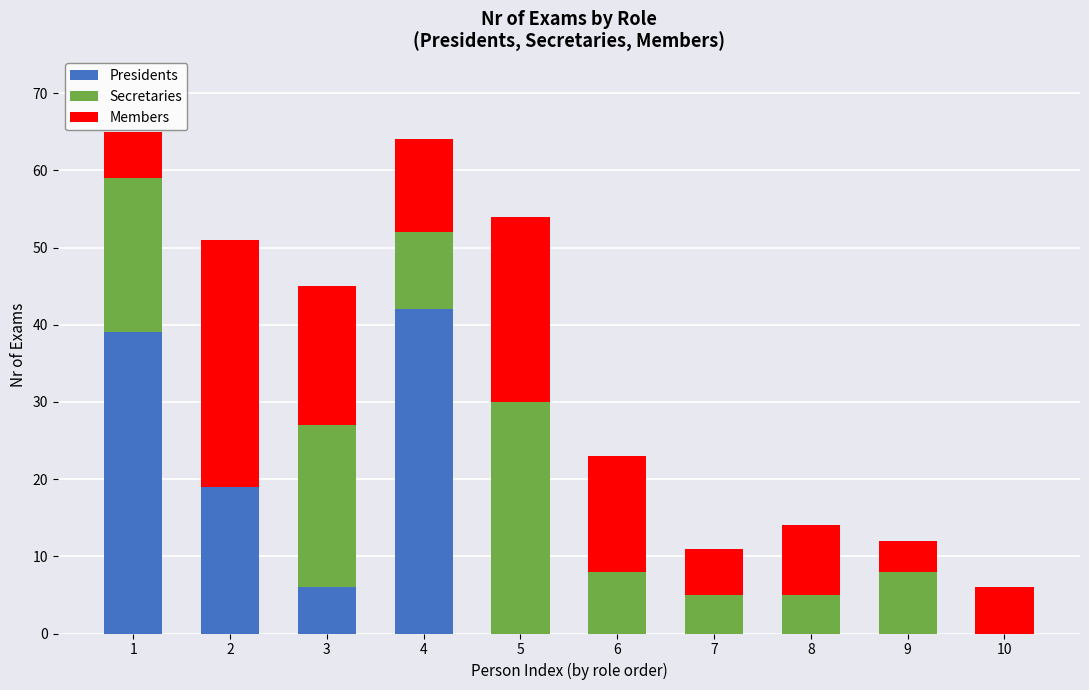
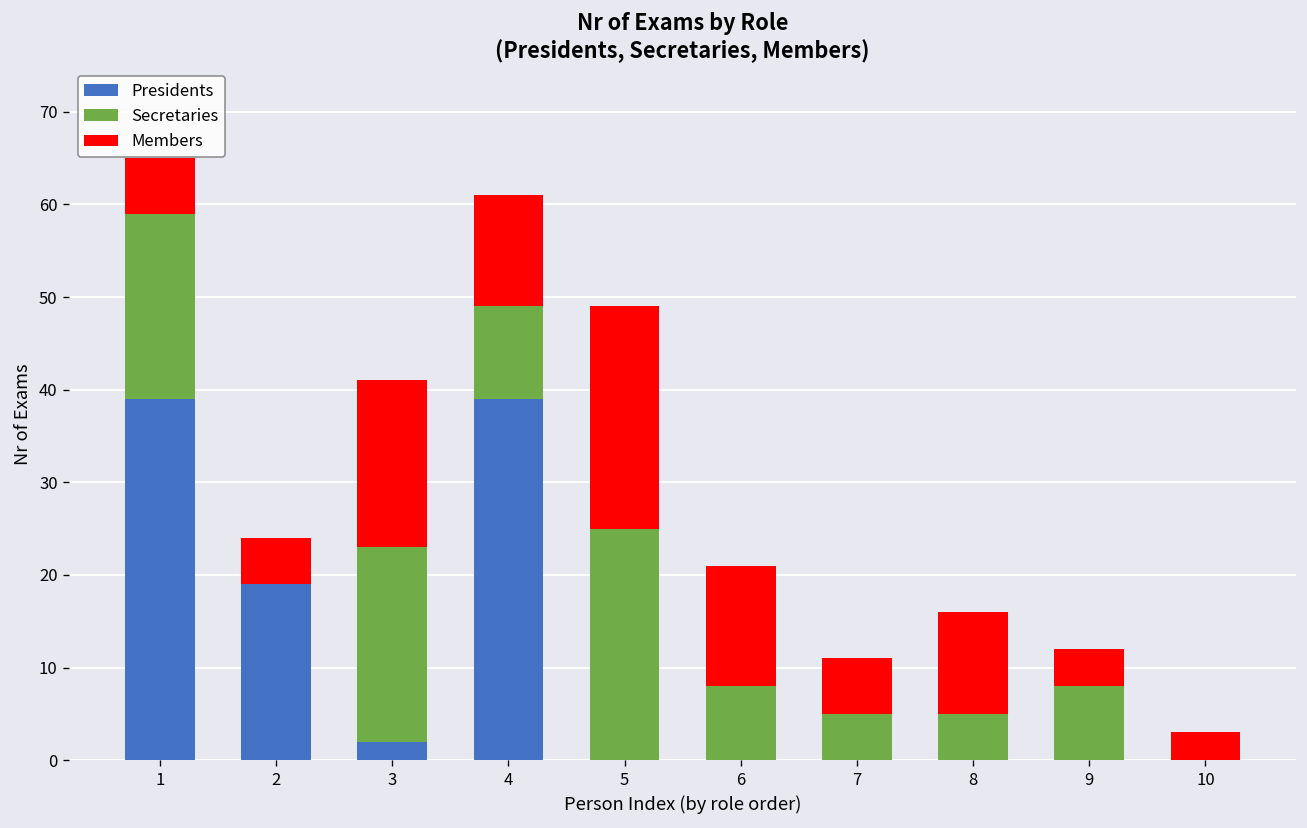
Members, 2: 32 -> 5
Presidents, 3: 6 -> 2
Presidents, 4: 42 -> 39
Secretaries, 5: 30 -> 25
Members, 6: 15 -> 13
Members, 8: 9 -> 11
Members, 10: 6 -> 3
